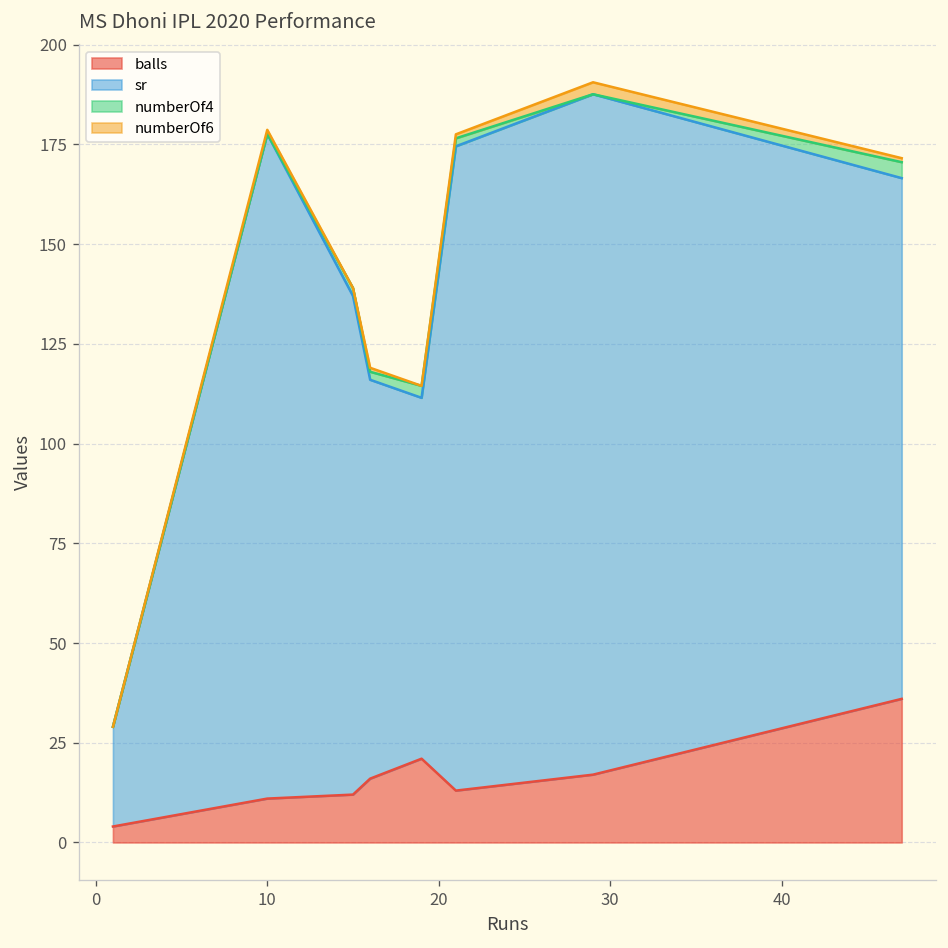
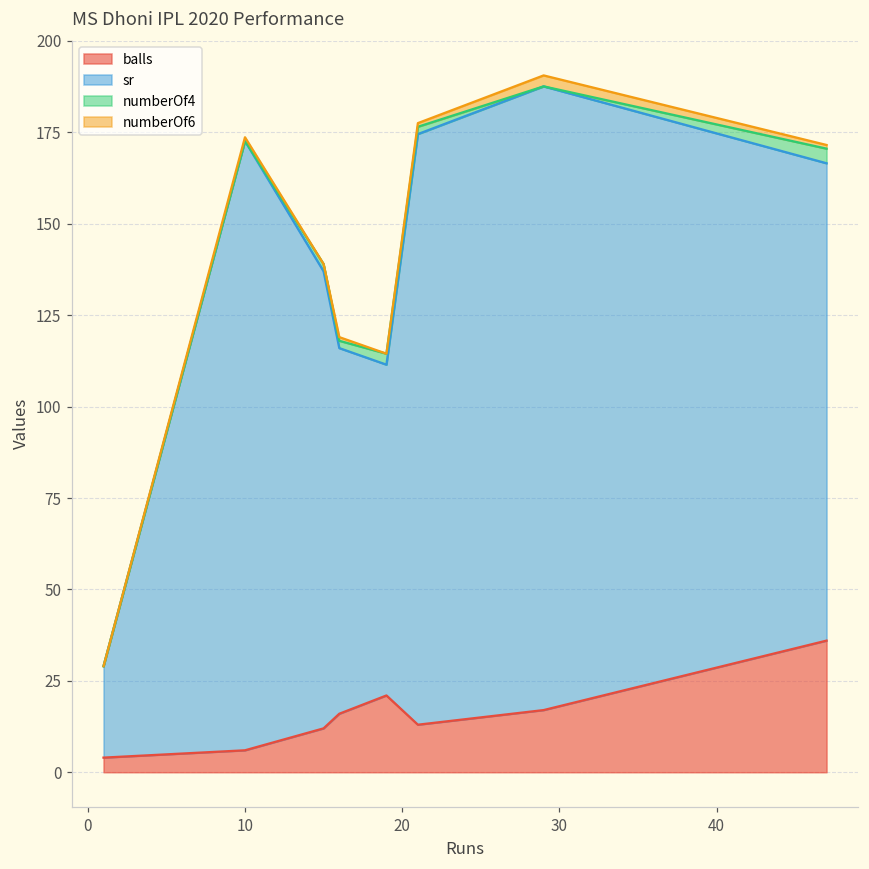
balls, 10: 11 -> 6
